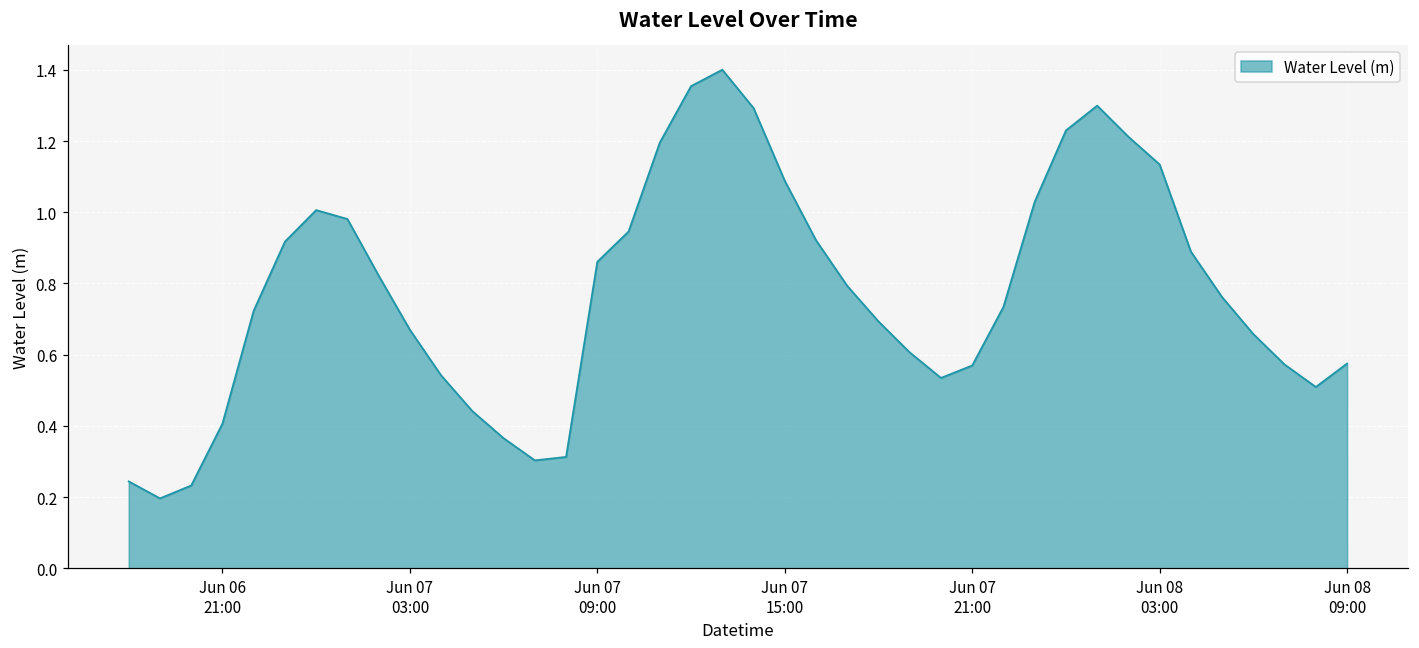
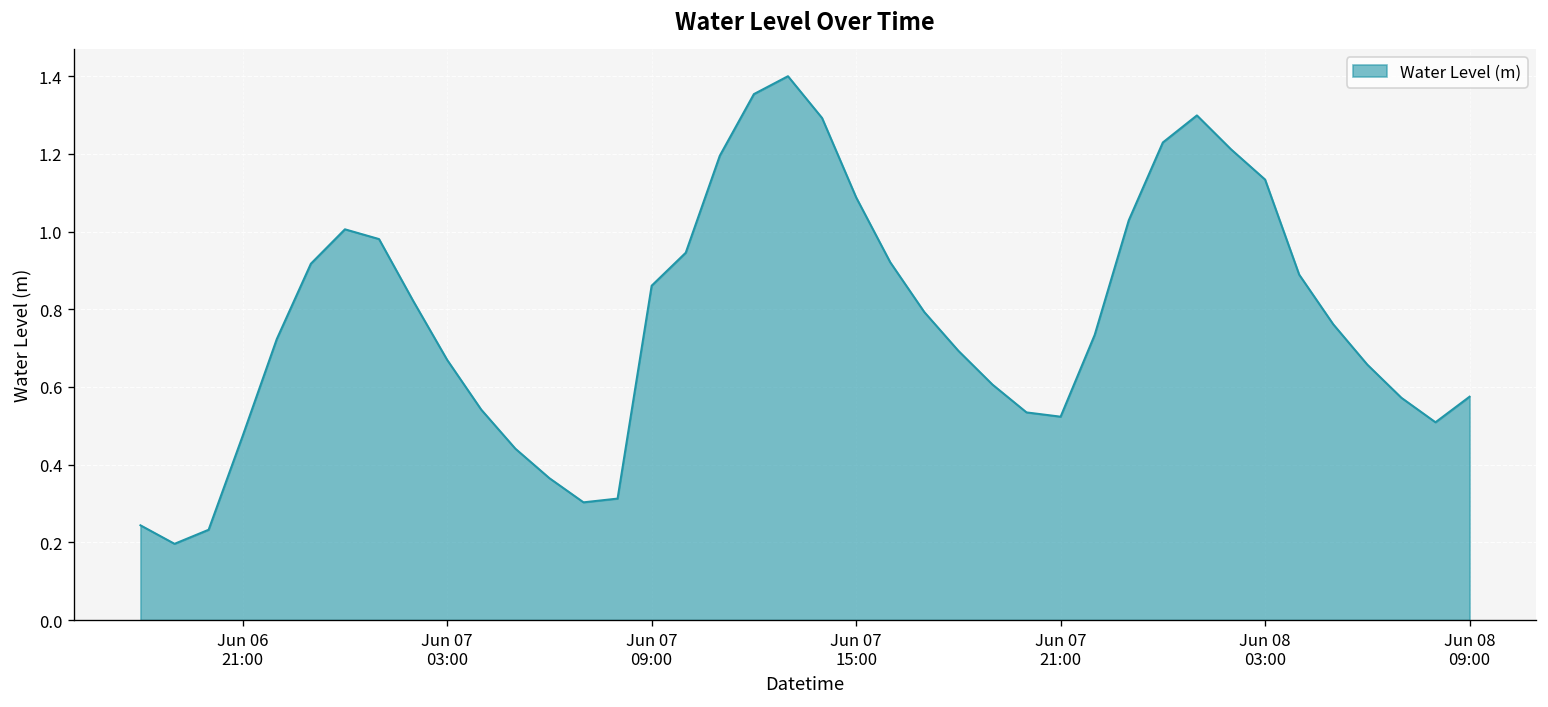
Jun 06 21:00: 0.41 -> 0.47
Jun 07 21:00: 0.57 -> 0.52
